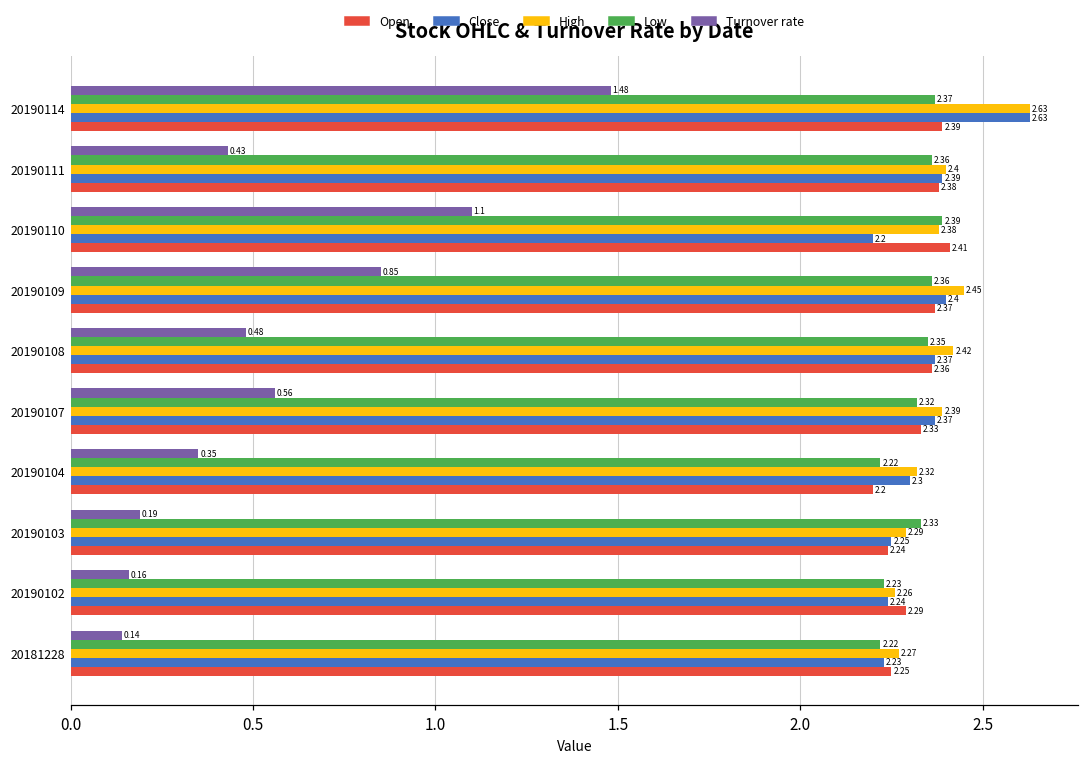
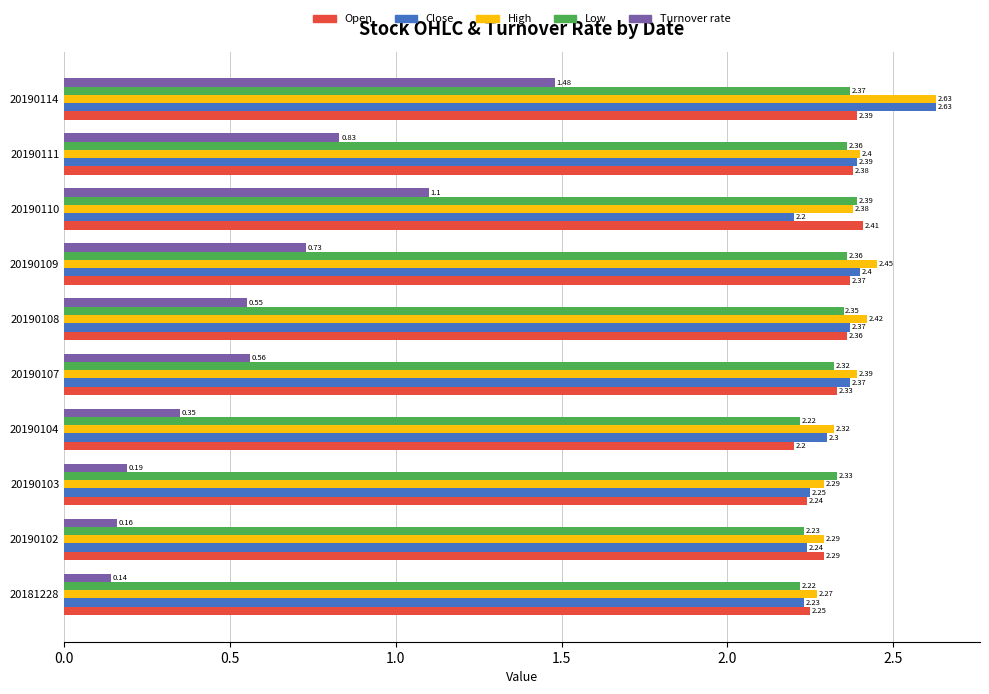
Turnover rate, 20190111: 0.43 -> 0.83
Turnover rate, 20190109: 0.85 -> 0.73
Turnover rate, 20190108: 0.48 -> 0.55
High, 20190102: 2.26 -> 2.29
